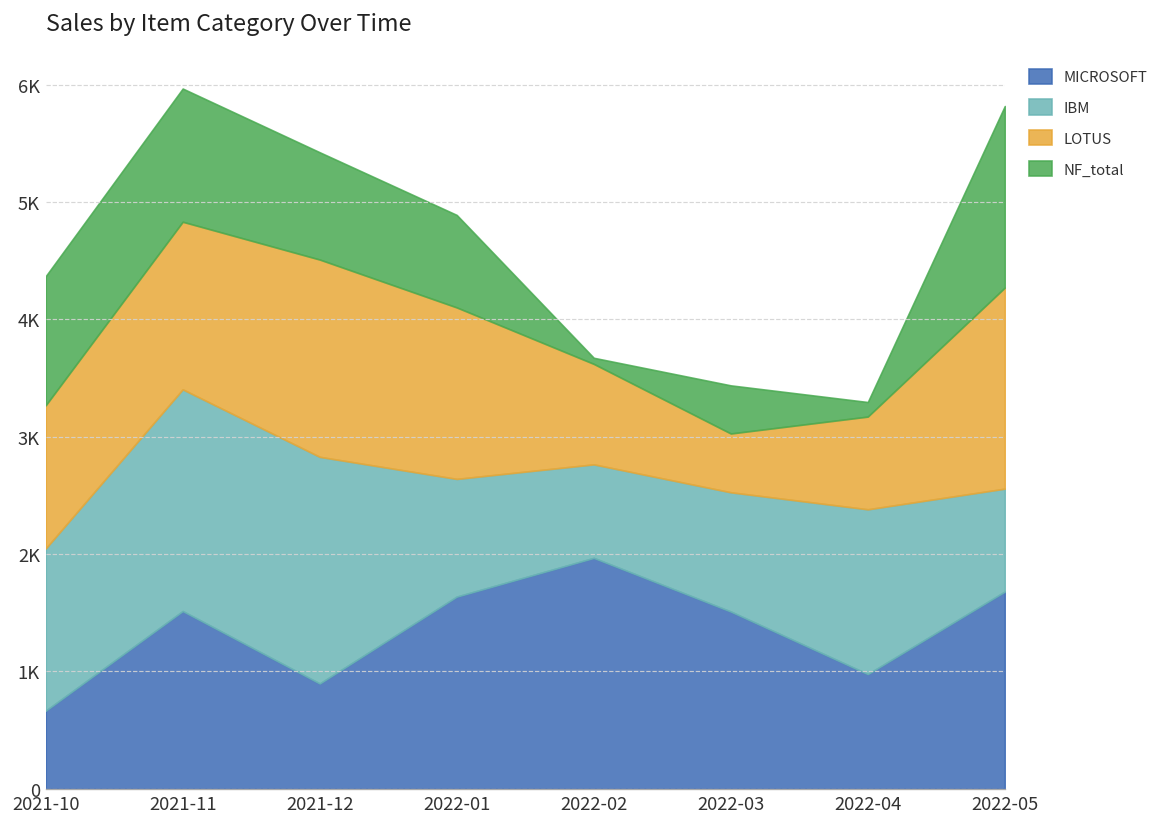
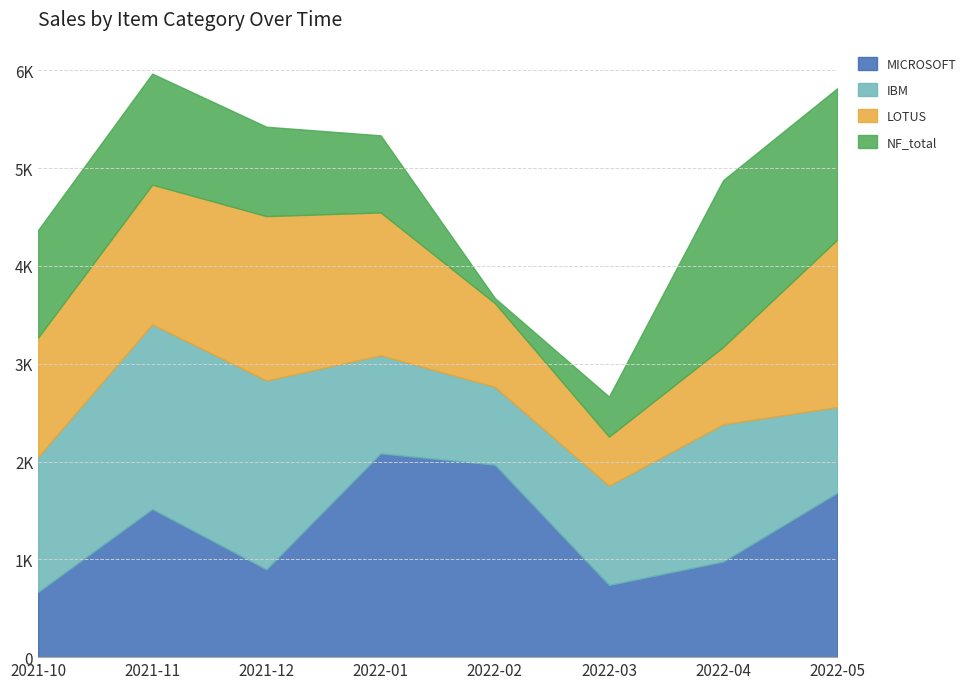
MICROSOFT, 2022-01: 1600 -> 2100
MICROSOFT, 2022-03: 1500 -> 700
NF_total, 2022-04: 100 -> 1700
